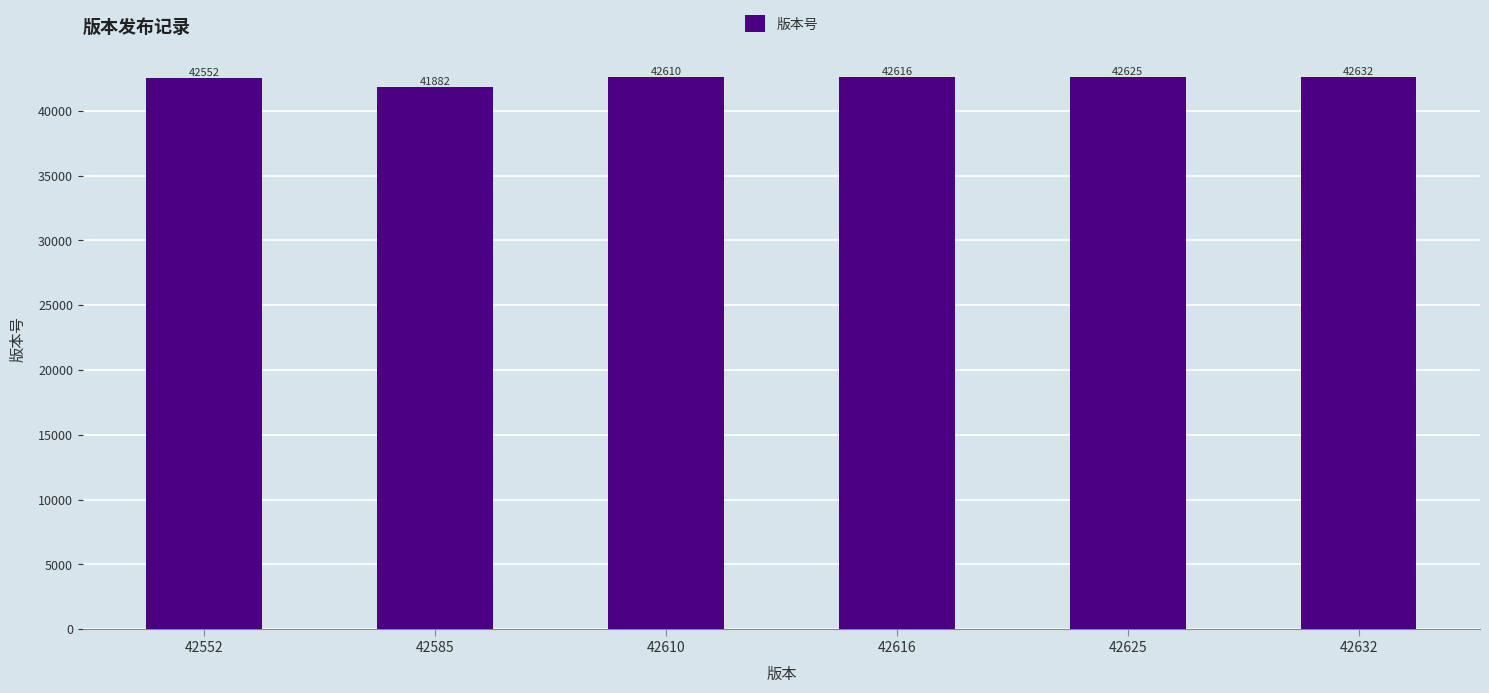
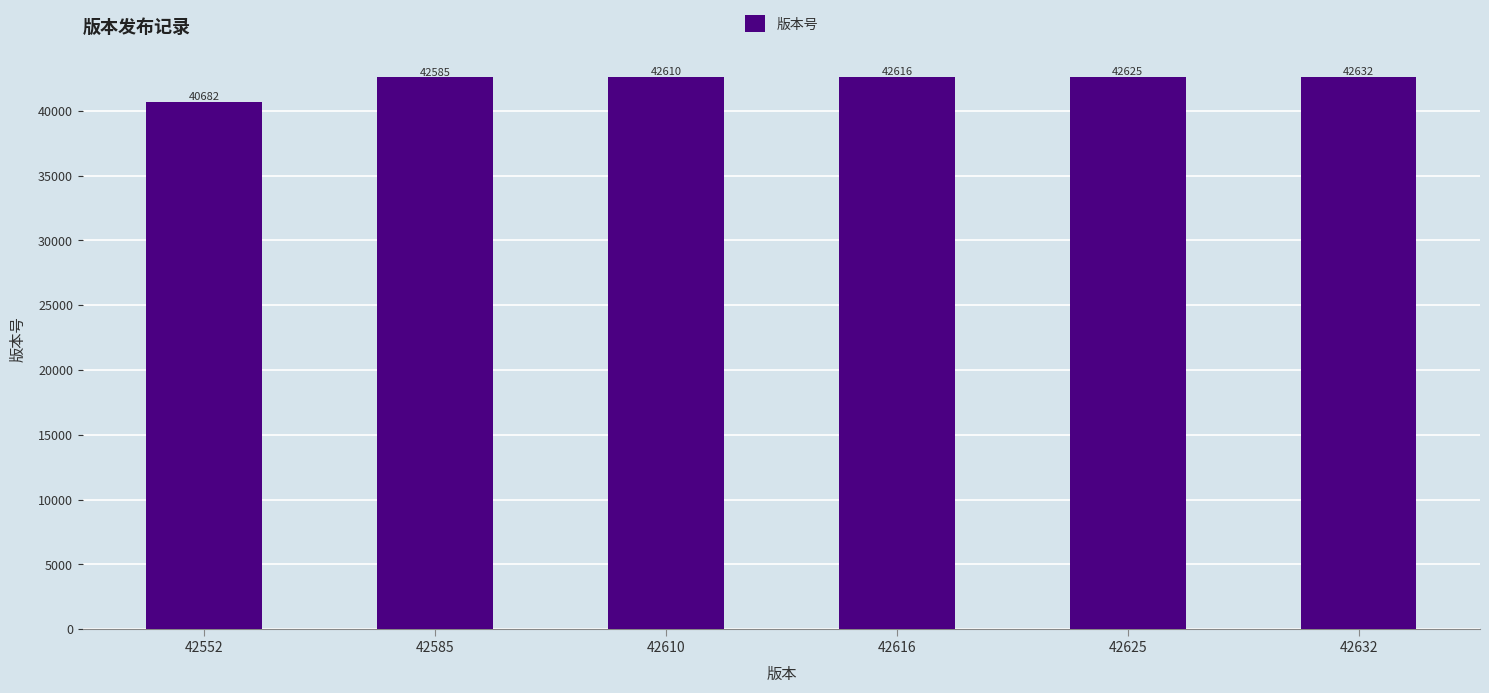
42552: 42552 -> 40682
42585: 41882 -> 42585
